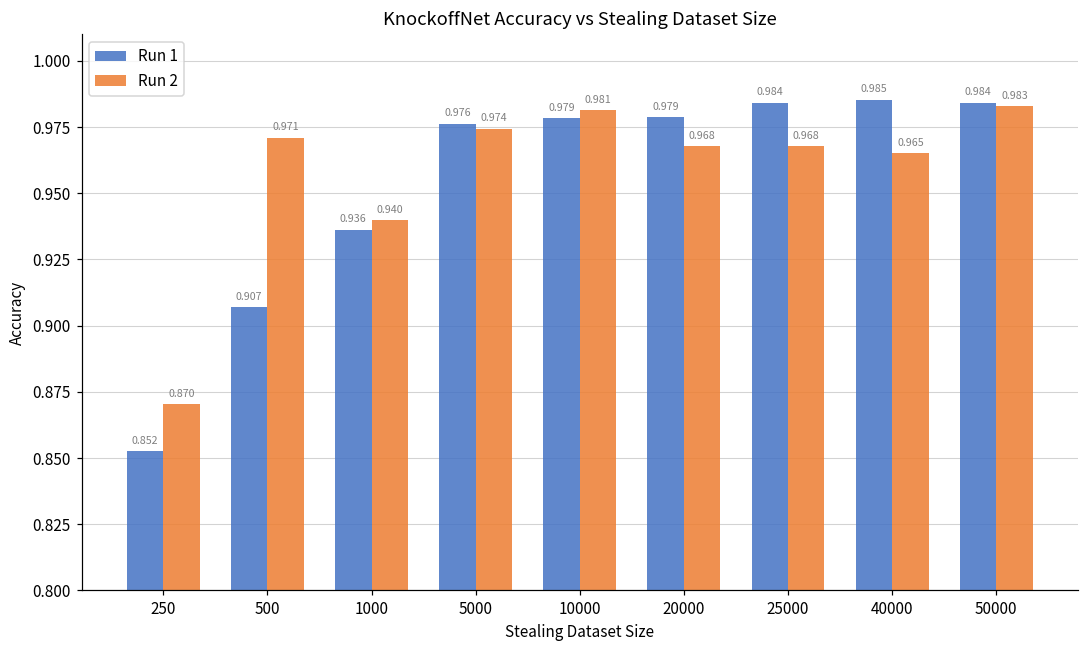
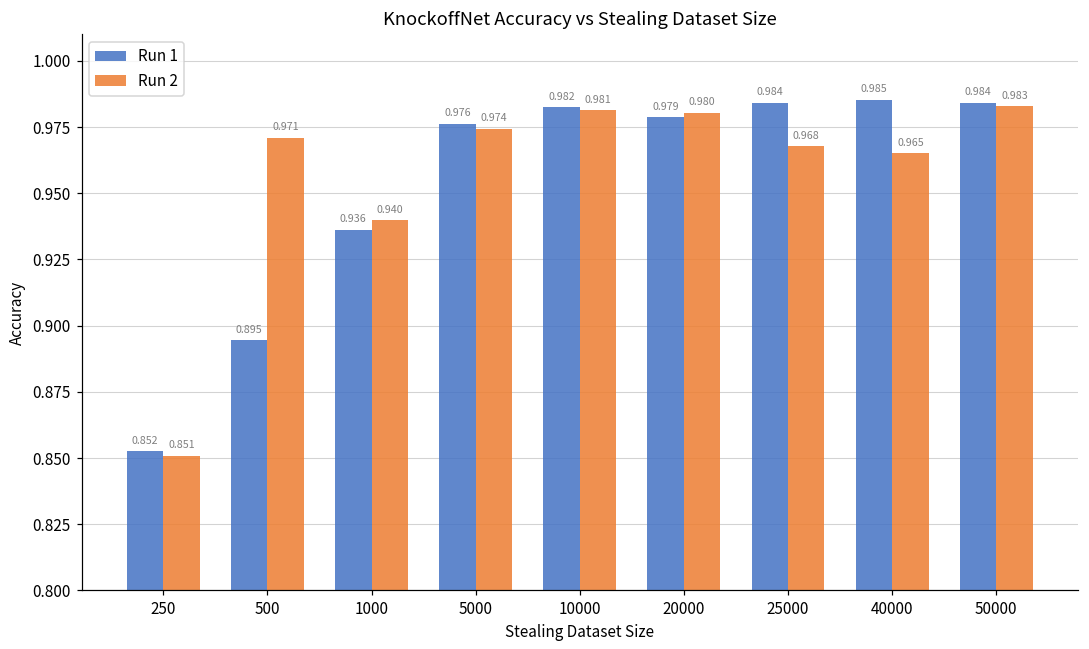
Run 2, 250: 0.870 -> 0.851
Run 1, 500: 0.907 -> 0.895
Run 1, 10000: 0.979 -> 0.982
Run 2, 20000: 0.968 -> 0.980
